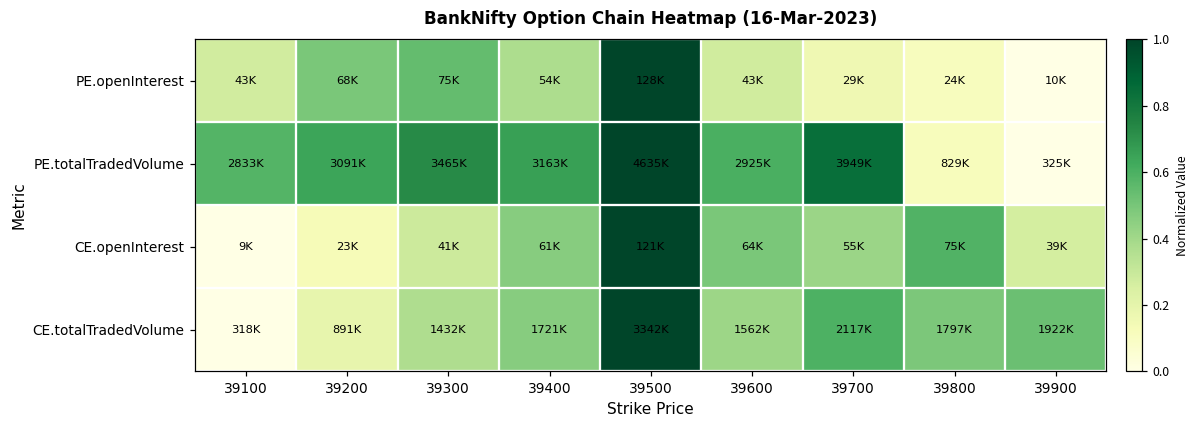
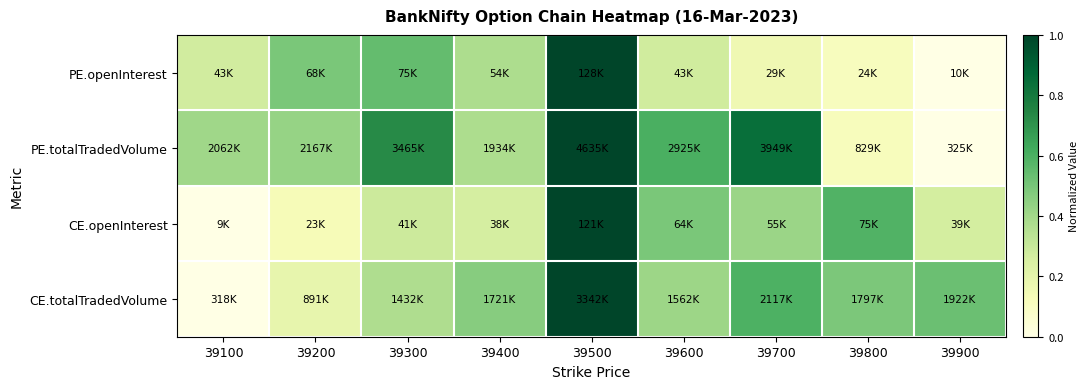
PE.totalTradedVolume, 39100: 2833K -> 2062K
PE.totalTradedVolume, 39200: 3091K -> 2167K
PE.totalTradedVolume, 39400: 3163K -> 1934K
CE.openInterest, 39400: 61K -> 38K
